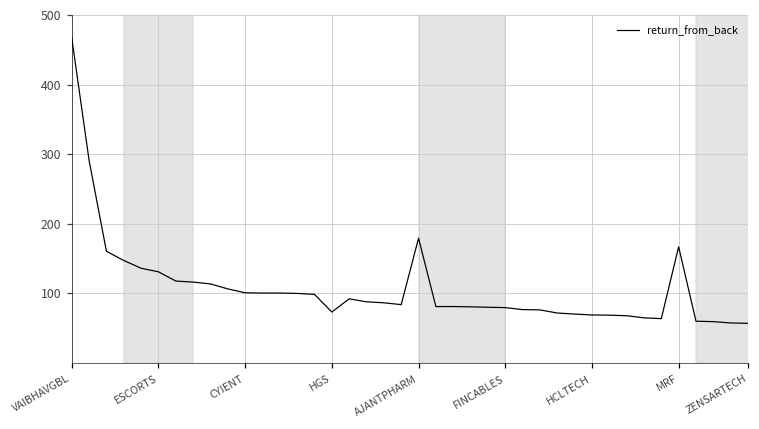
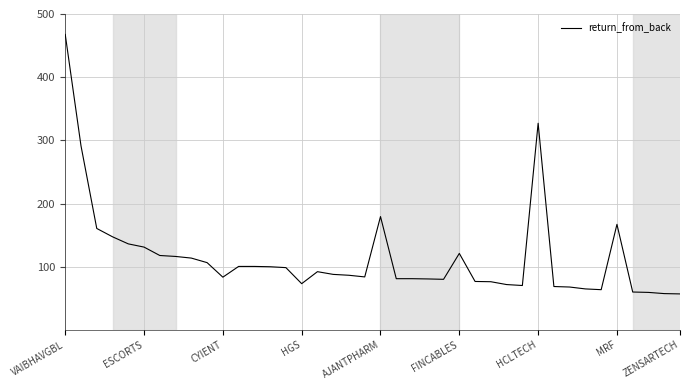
CYIENT: 100 -> 80
FINCABLES: 80 -> 120
HCLTECH: 70 -> 330
